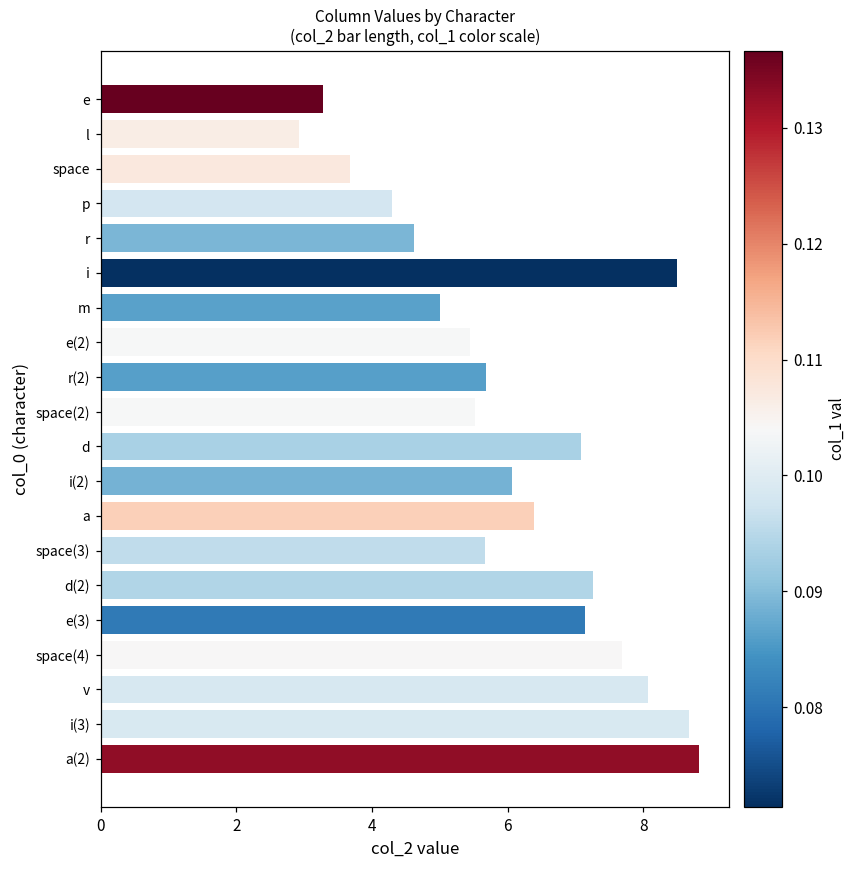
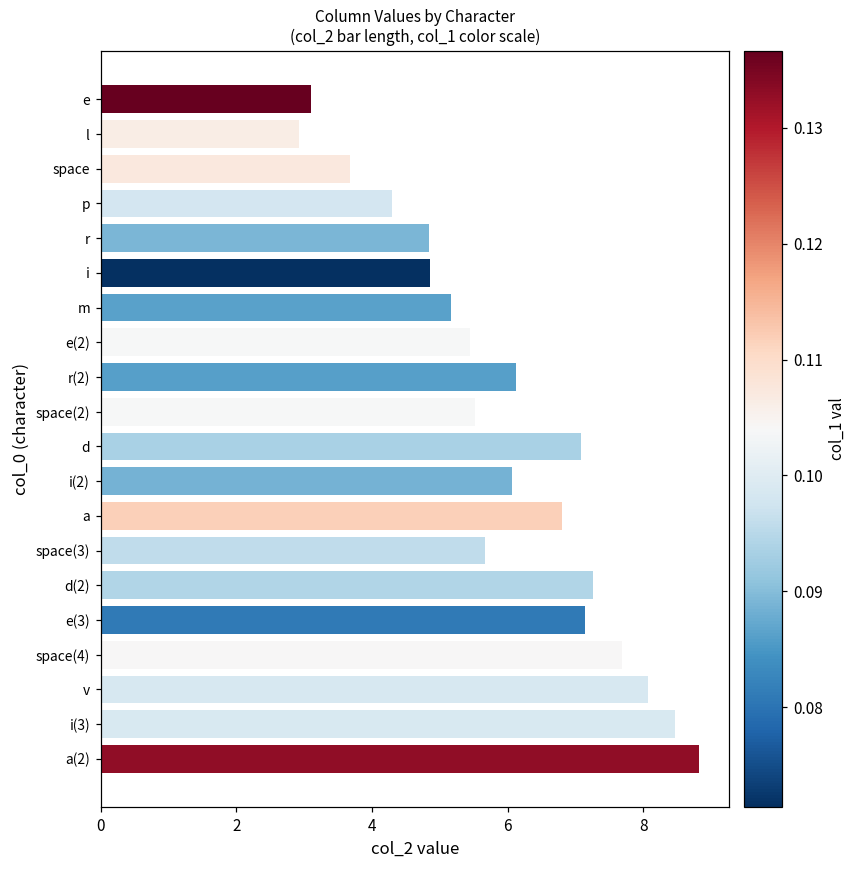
e: 3.3 -> 3.1
r: 4.6 -> 4.8
i: 8.5 -> 4.9
m: 5.0 -> 5.2
r(2): 5.7 -> 6.1
a: 6.4 -> 6.8
i(3): 8.7 -> 8.5
